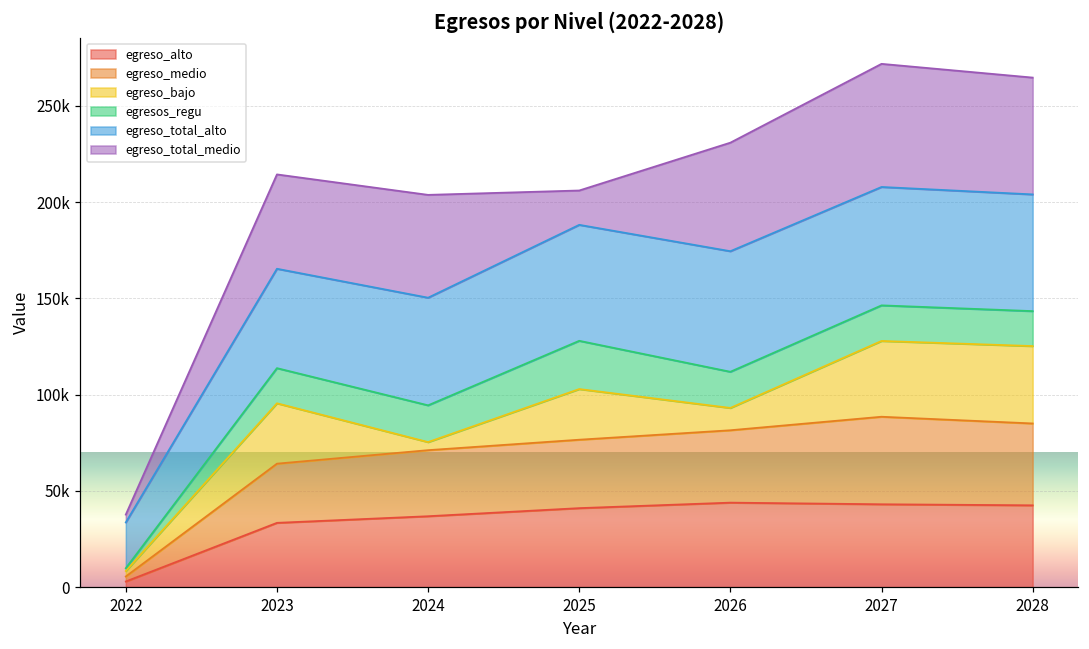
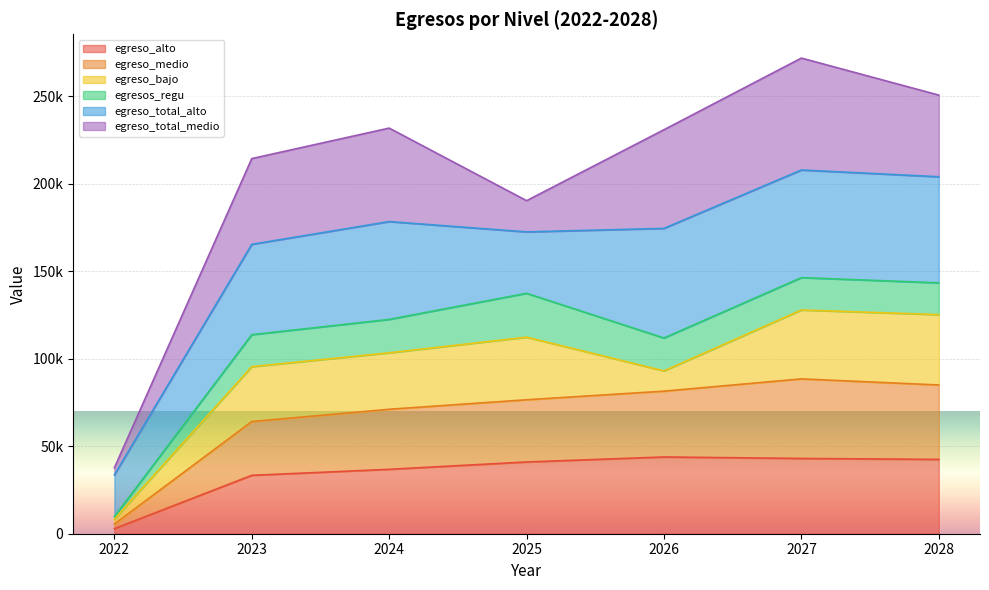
egreso_bajo, 2024: 4000 -> 32000
egreso_bajo, 2025: 26000 -> 36000
egreso_total_alto, 2025: 60000 -> 35000
egreso_total_medio, 2028: 61000 -> 47000
